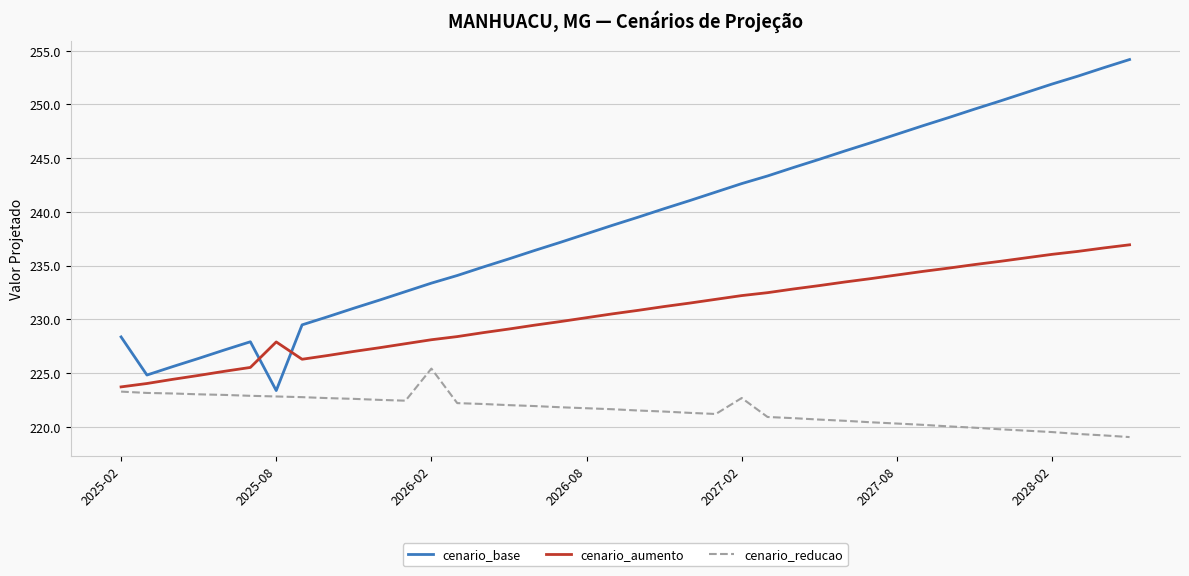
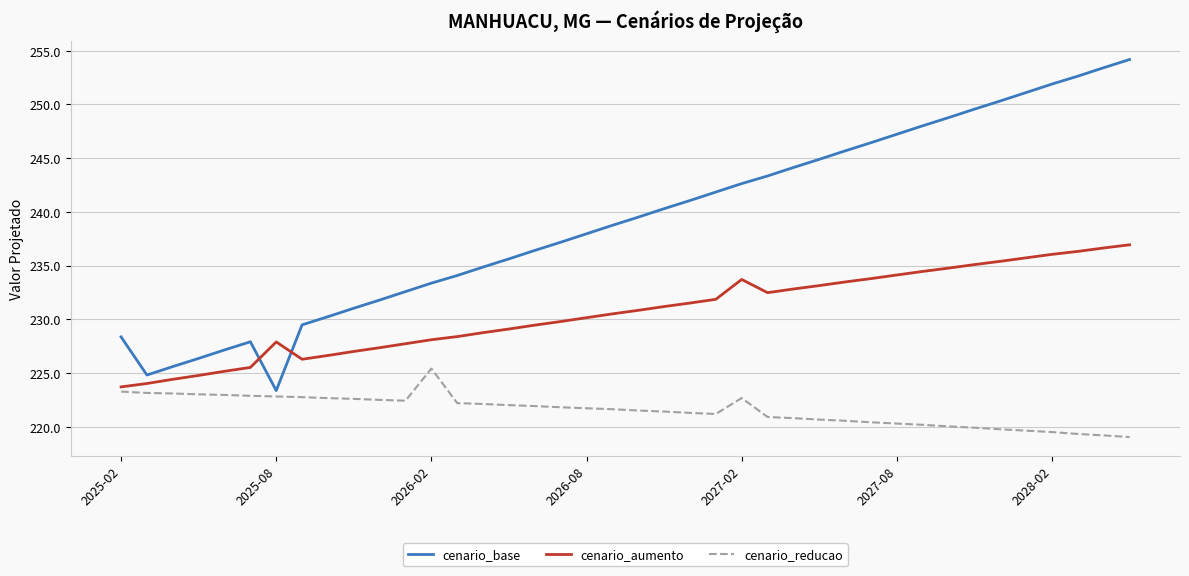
cenario_aumento, 2027-02: 232.2 -> 233.7
